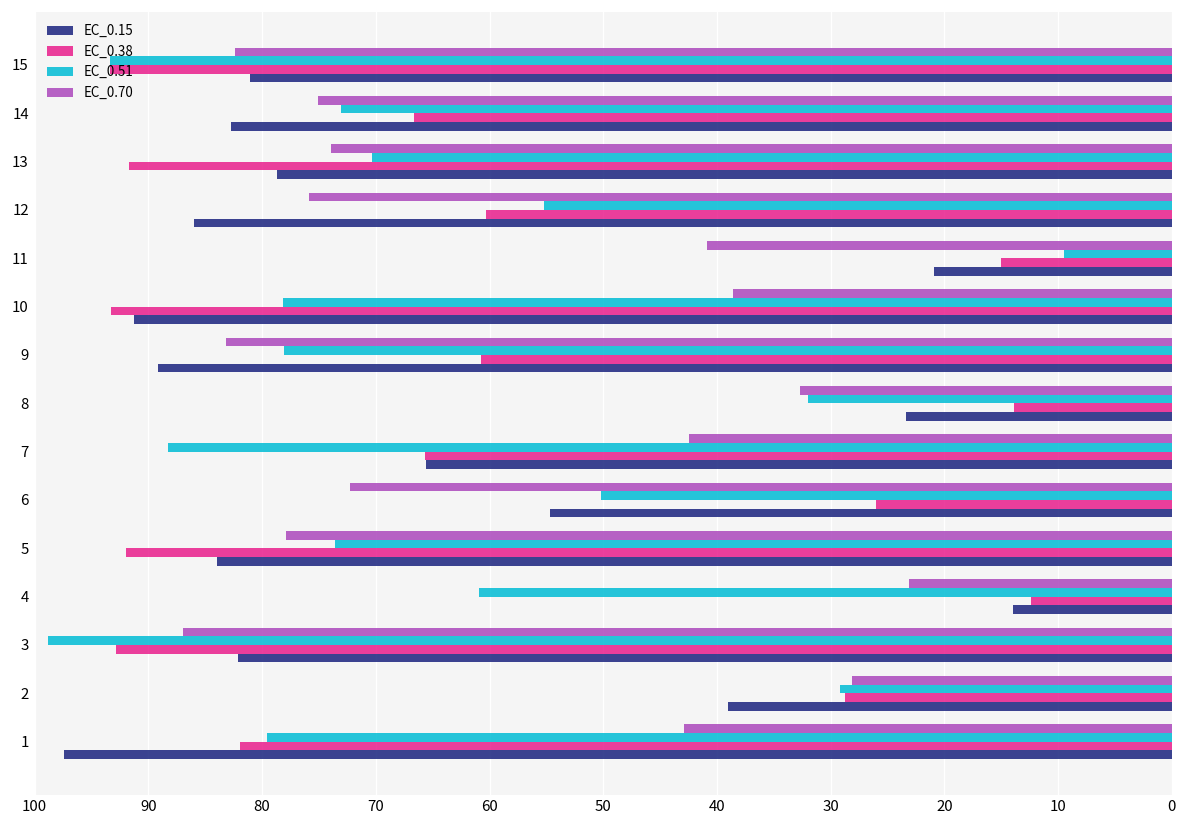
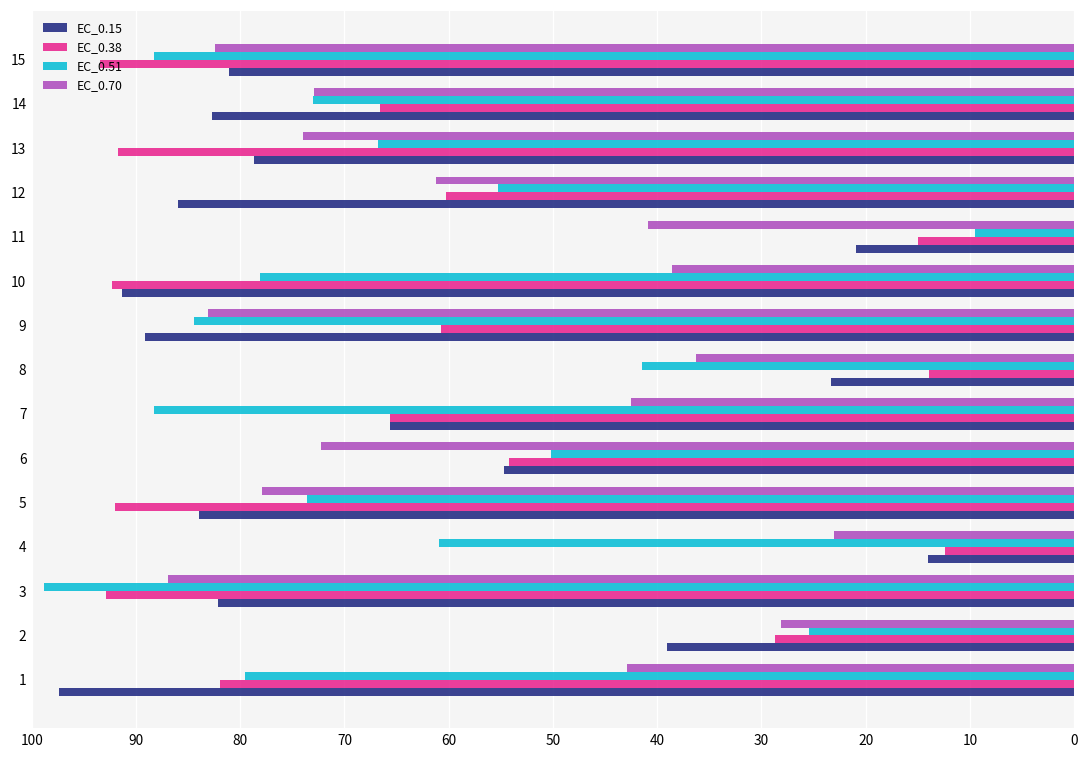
EC_0.51, 15: 93 -> 88
EC_0.70, 14: 75 -> 73
EC_0.51, 13: 70 -> 67
EC_0.70, 12: 76 -> 61
EC_0.38, 10: 93 -> 92
EC_0.51, 9: 78 -> 84
EC_0.70, 8: 33 -> 36
EC_0.51, 8: 32 -> 41
EC_0.38, 6: 26 -> 54
EC_0.51, 2: 29 -> 25
